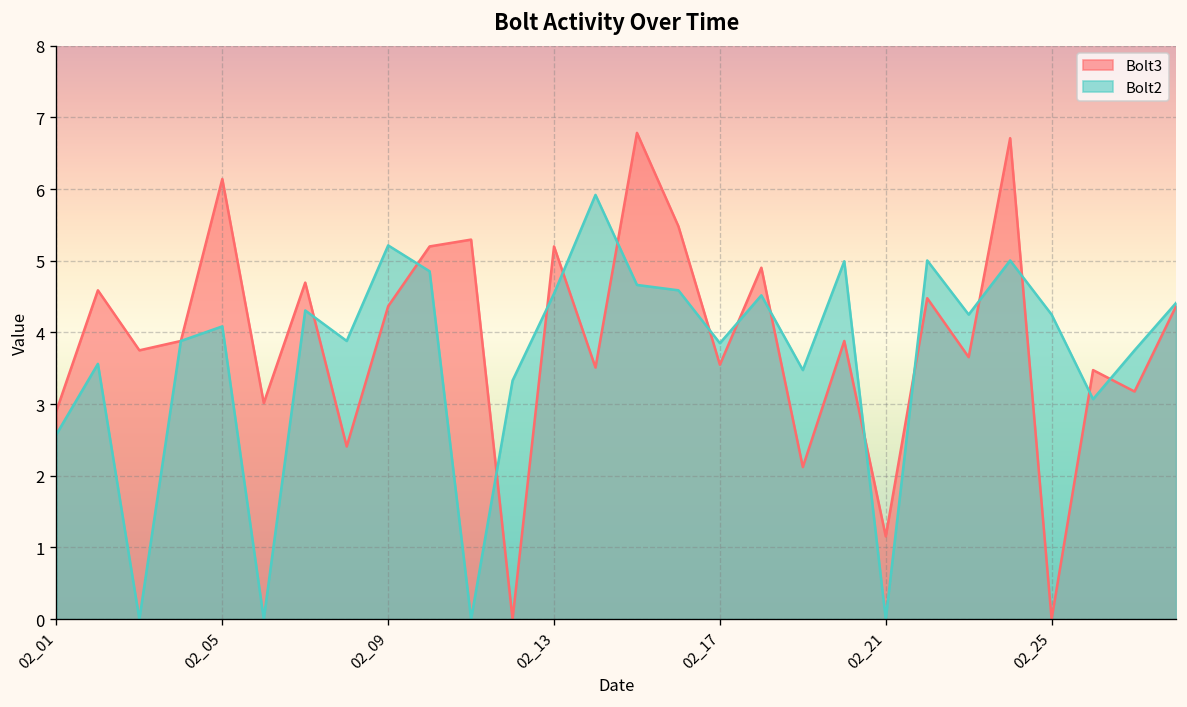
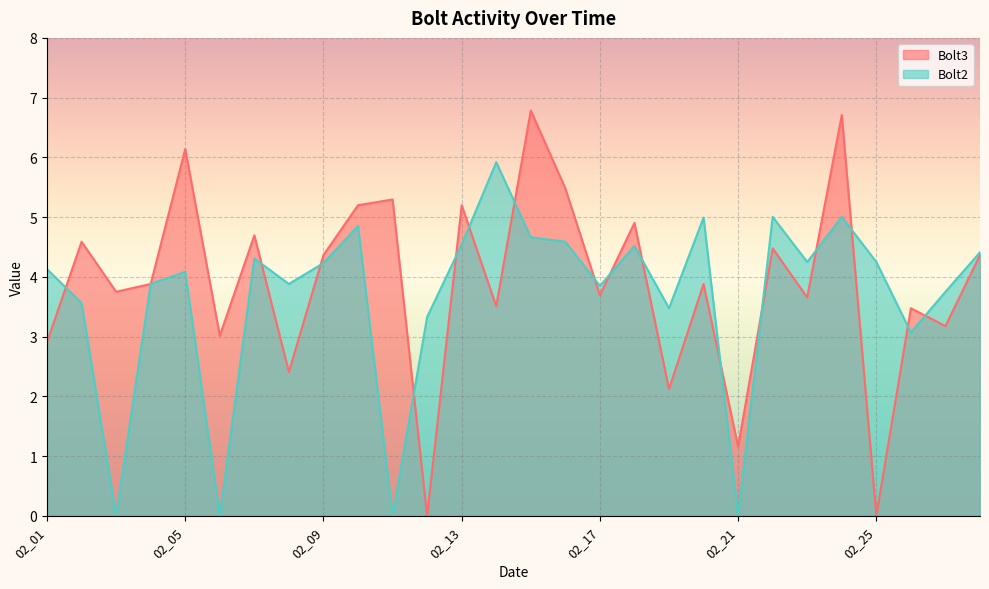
Bolt2, 02_01: 2.6 -> 4.1
Bolt2, 02_09: 5.2 -> 4.2
Bolt3, 02_17: 3.5 -> 3.7
